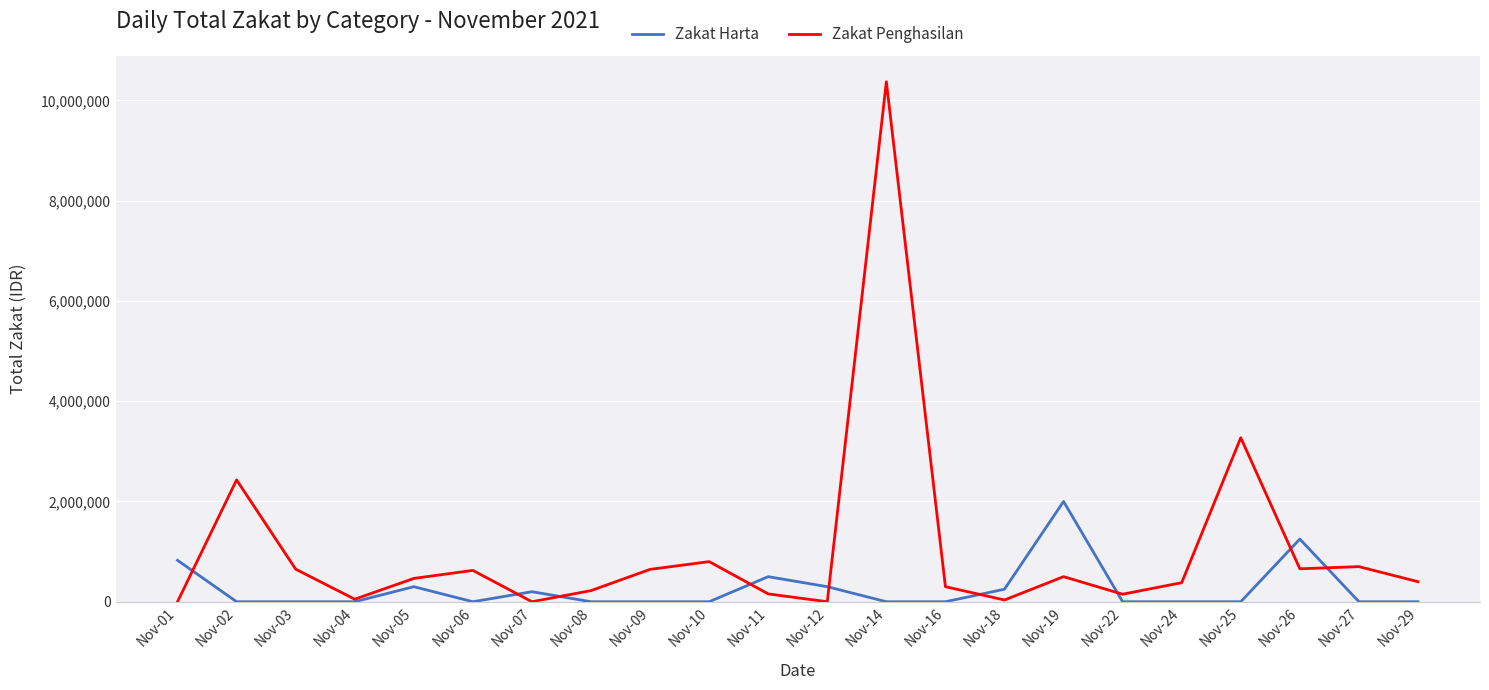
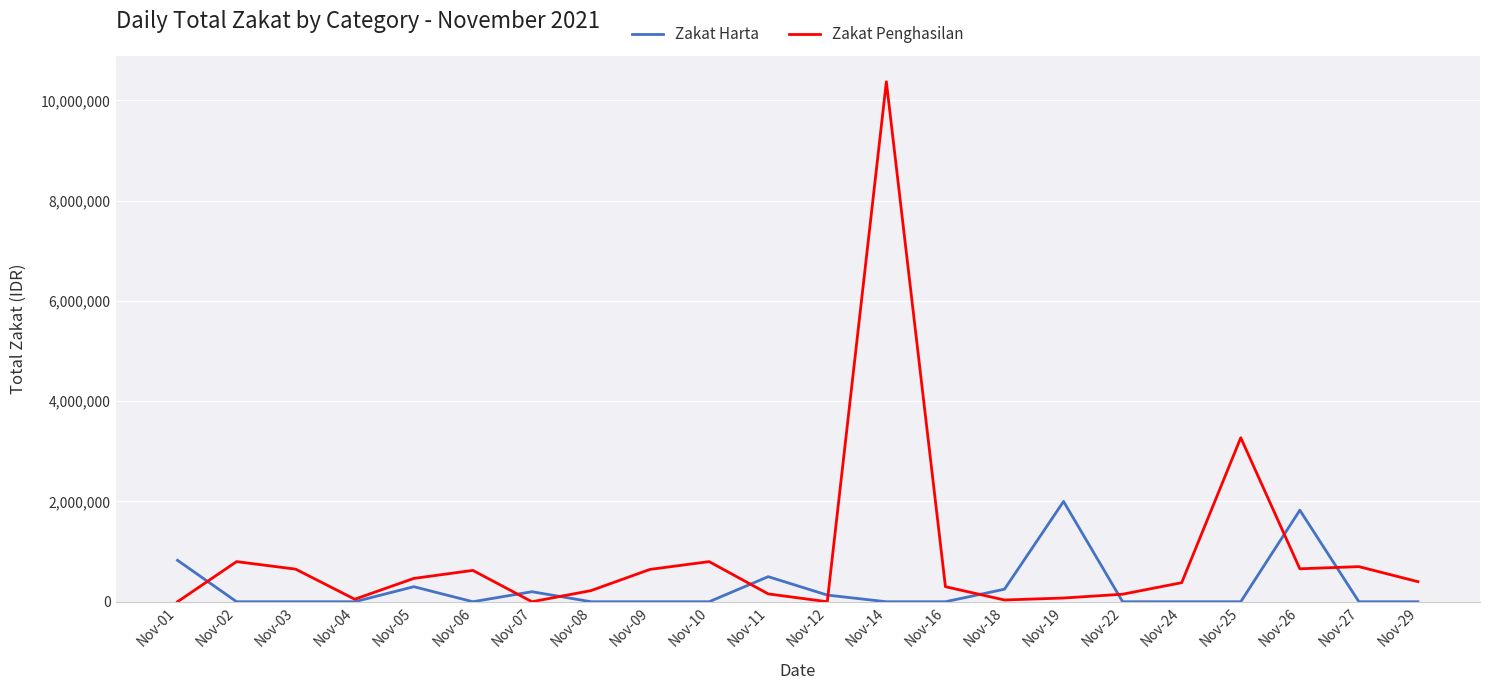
Zakat Penghasilan, Nov-02: 2,400,000 -> 800,000
Zakat Harta, Nov-12: 300,000 -> 100,000
Zakat Penghasilan, Nov-19: 500,000 -> 100,000
Zakat Harta, Nov-26: 1,300,000 -> 1,800,000
